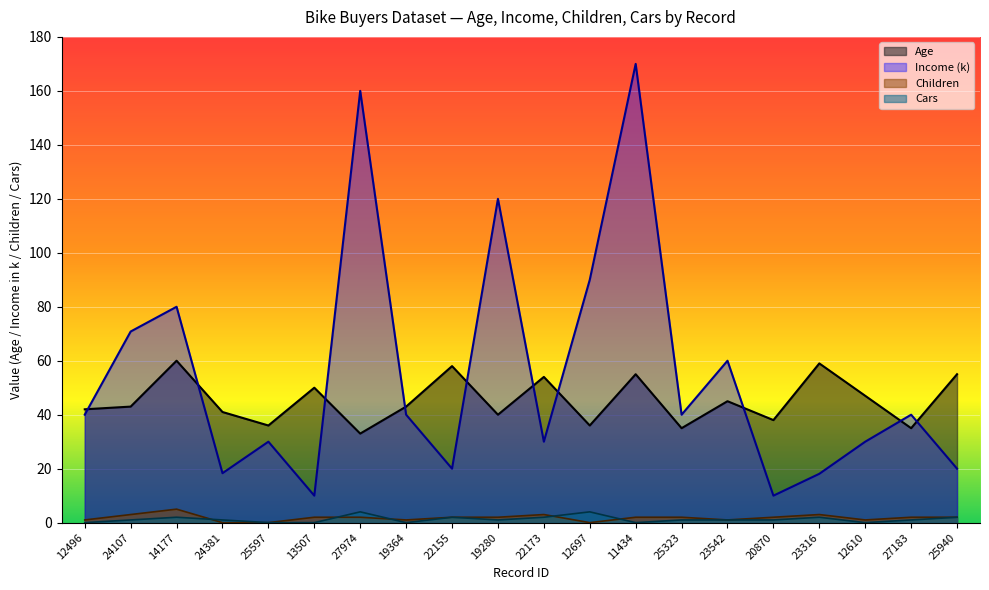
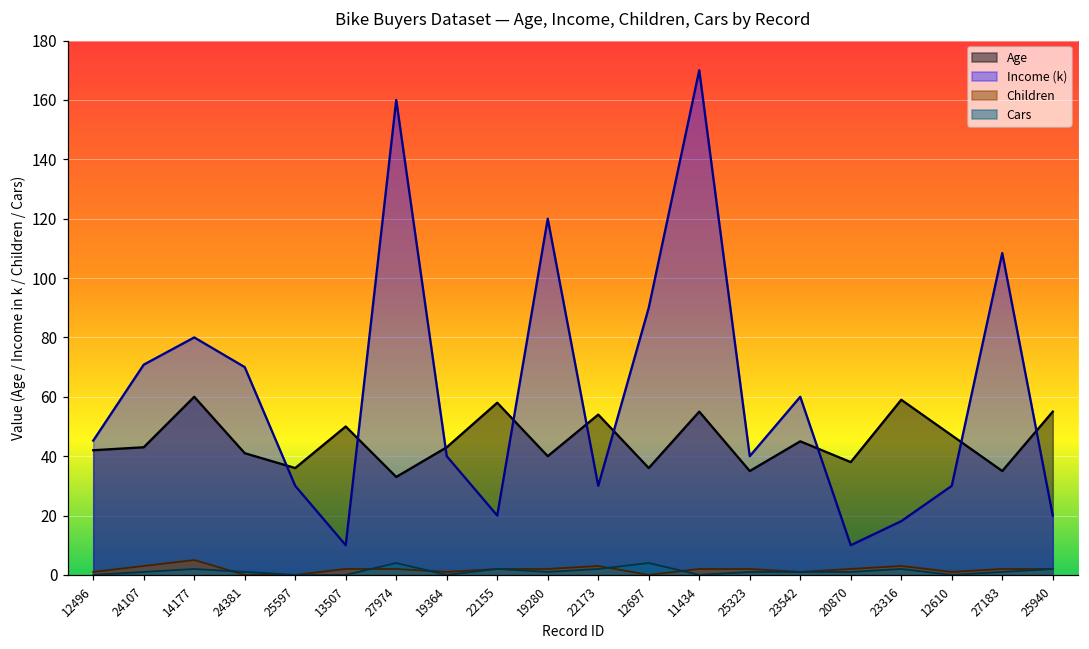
Income (k), 12496: 40 -> 45
Income (k), 24381: 18 -> 70
Income (k), 27183: 40 -> 108
